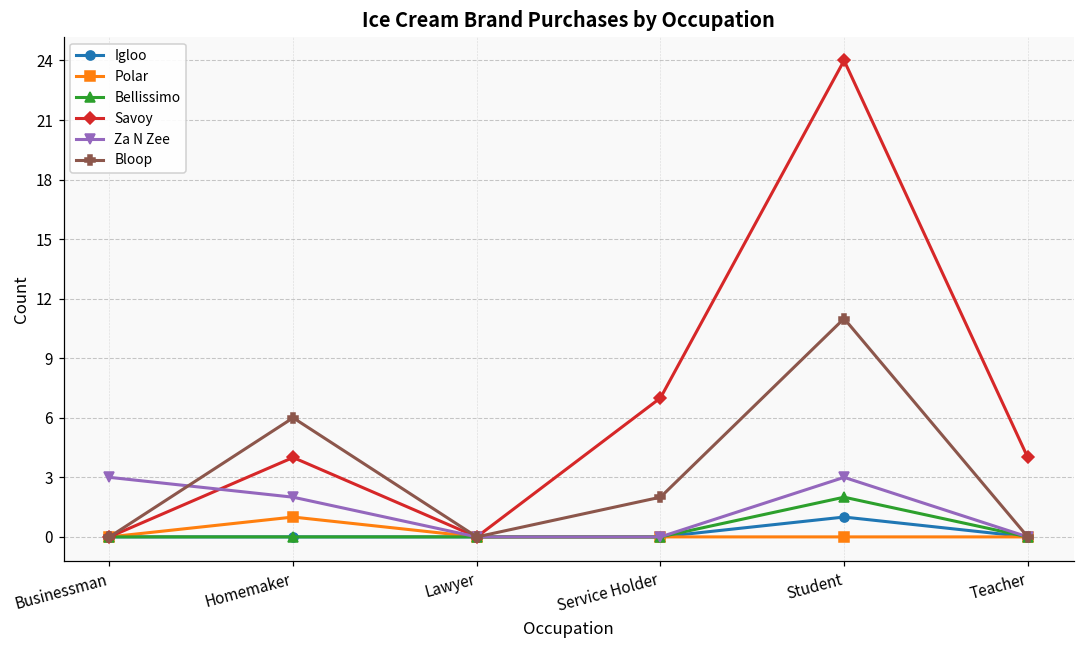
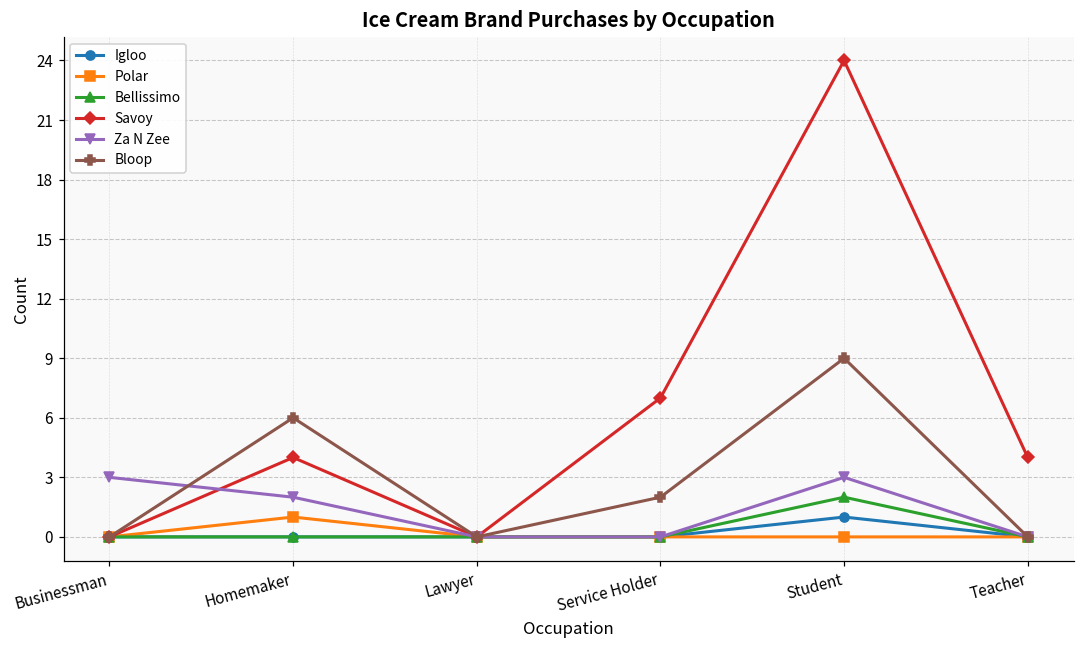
Bloop, Student: 11 -> 9
